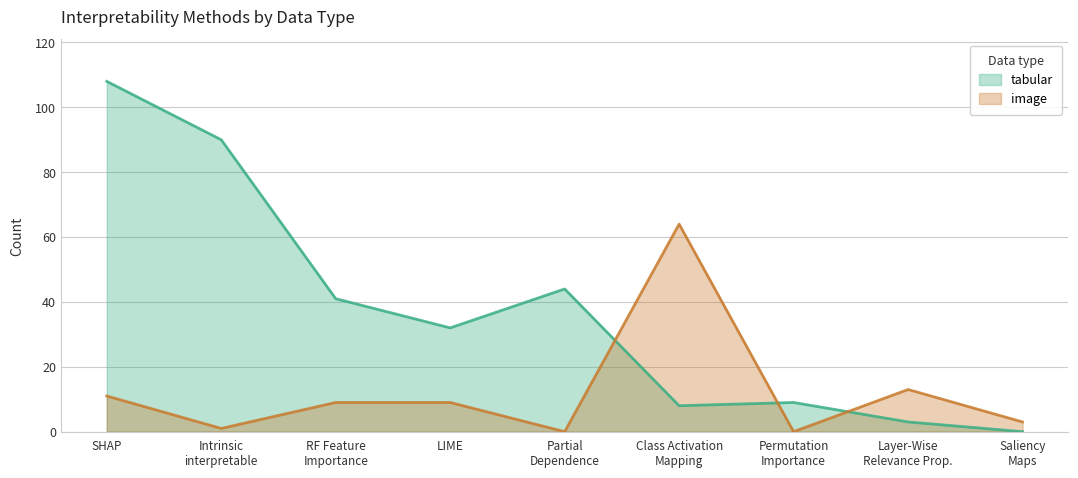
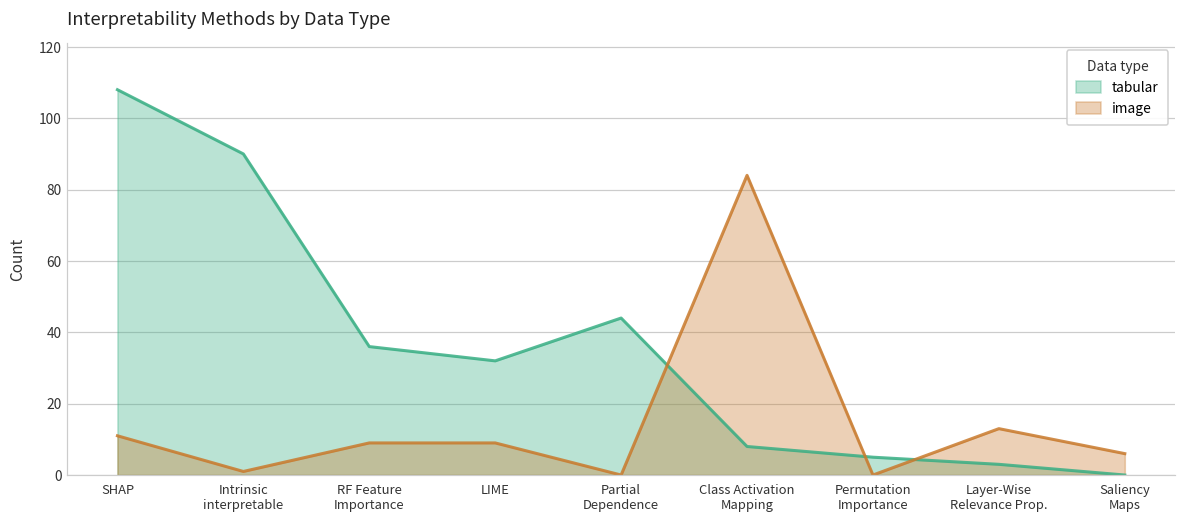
tabular, RF Feature Importance: 41 -> 36
image, Class Activation Mapping: 64 -> 84
tabular, Permutation Importance: 9 -> 5
image, Saliency Maps: 3 -> 6
